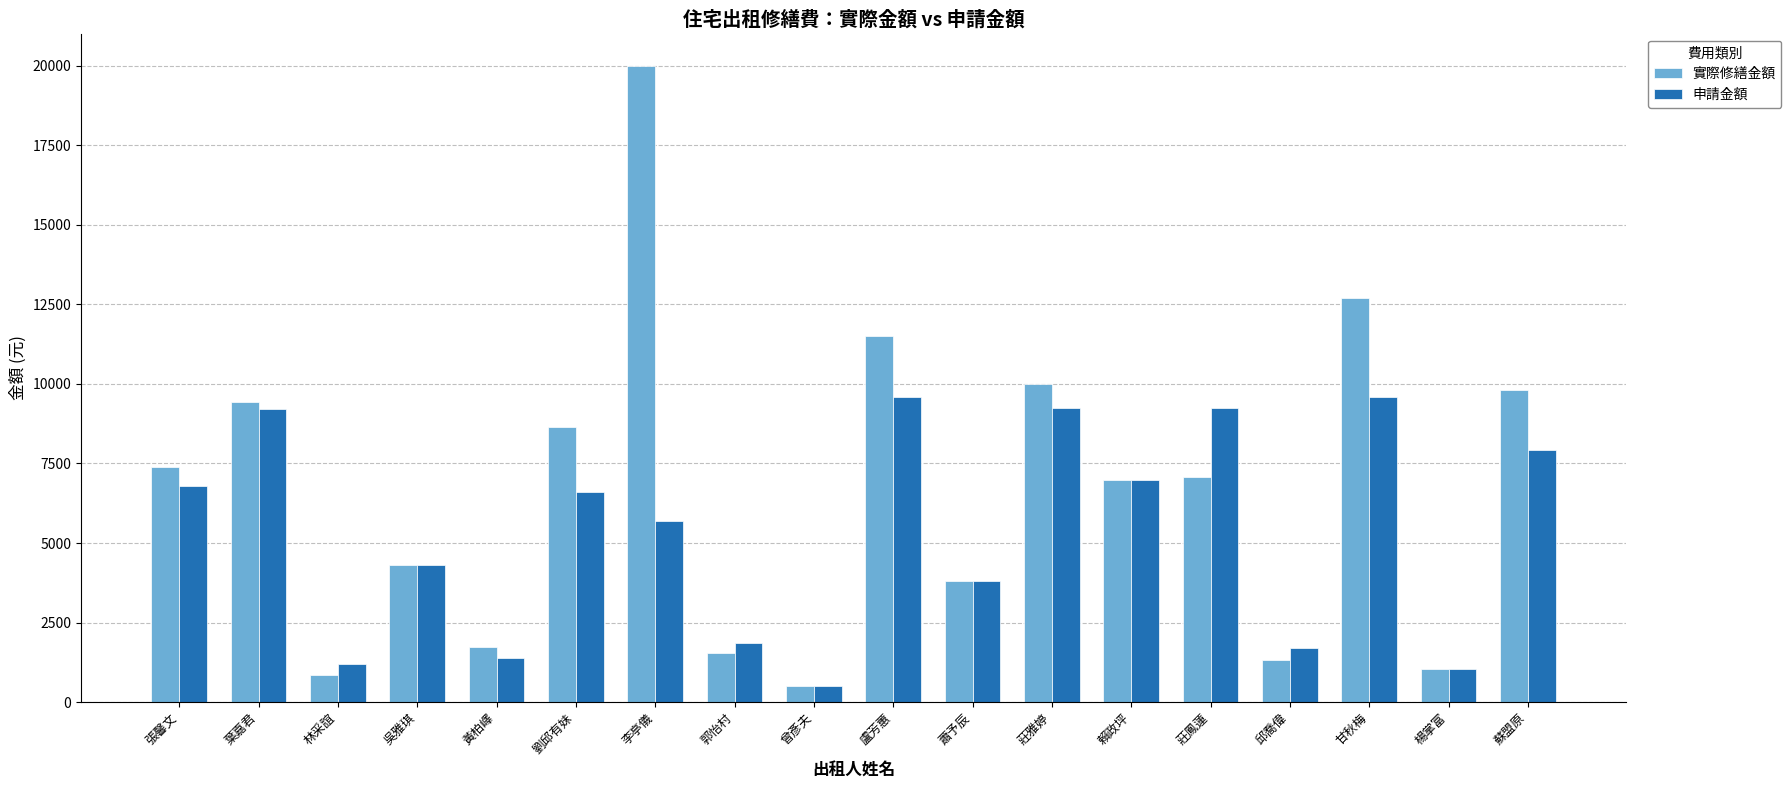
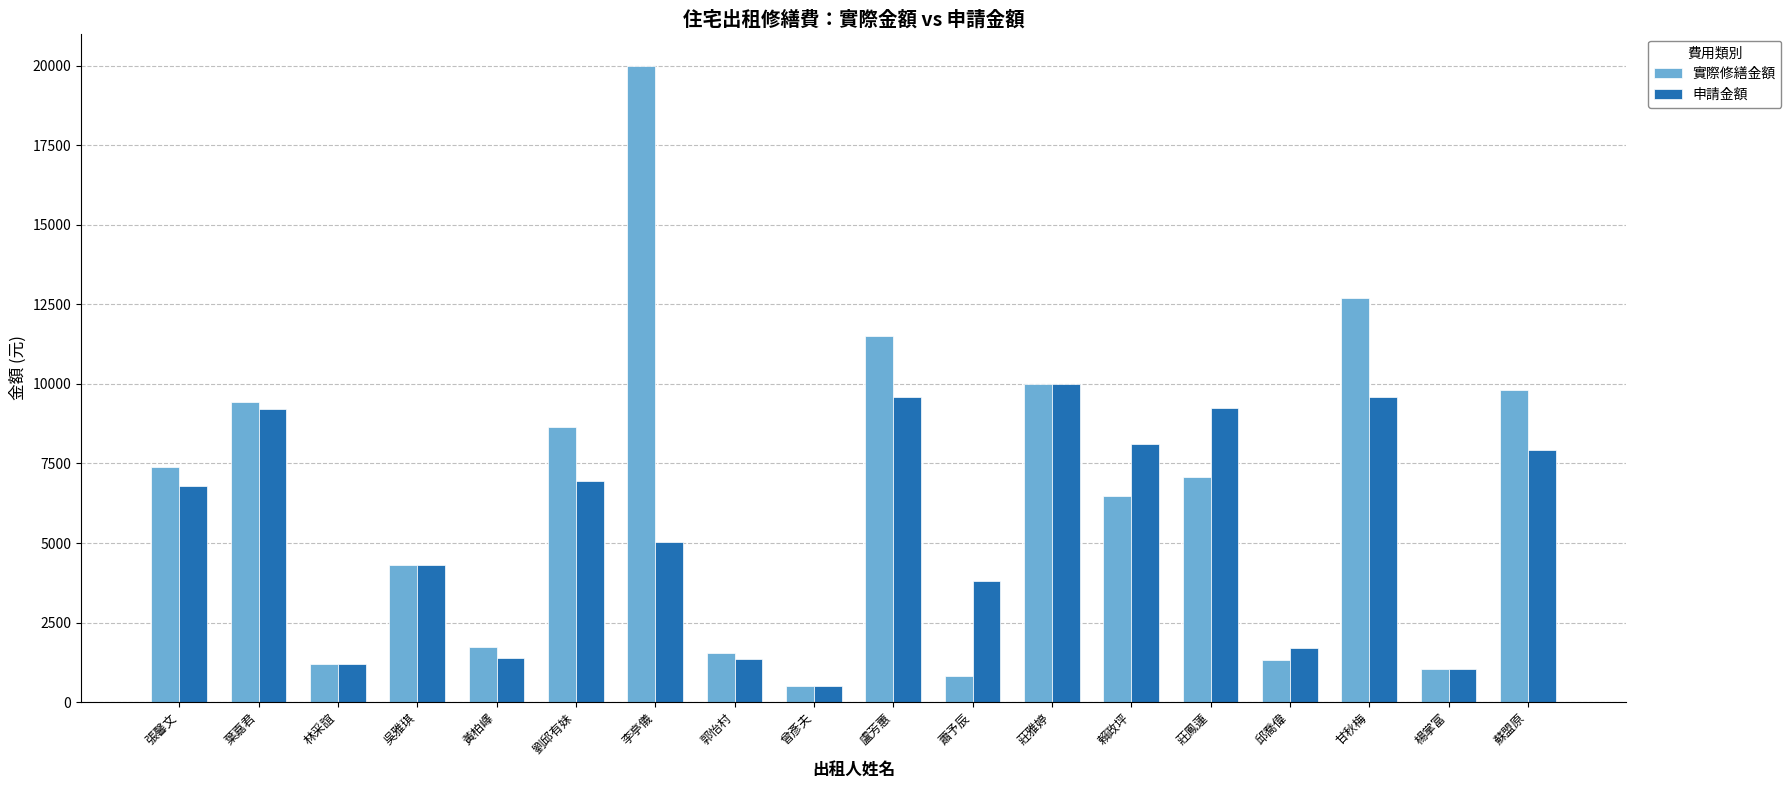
實際修繕金額, 林采誼: 800 -> 1200
申請金額, 劉邱有妹: 6600 -> 7000
申請金額, 李亭儀: 5700 -> 5000
申請金額, 郭怡村: 1900 -> 1300
實際修繕金額, 蕭予辰: 3800 -> 800
申請金額, 莊雅婷: 9200 -> 10000
實際修繕金額, 賴政坪: 7000 -> 6500
申請金額, 賴政坪: 7000 -> 8100
